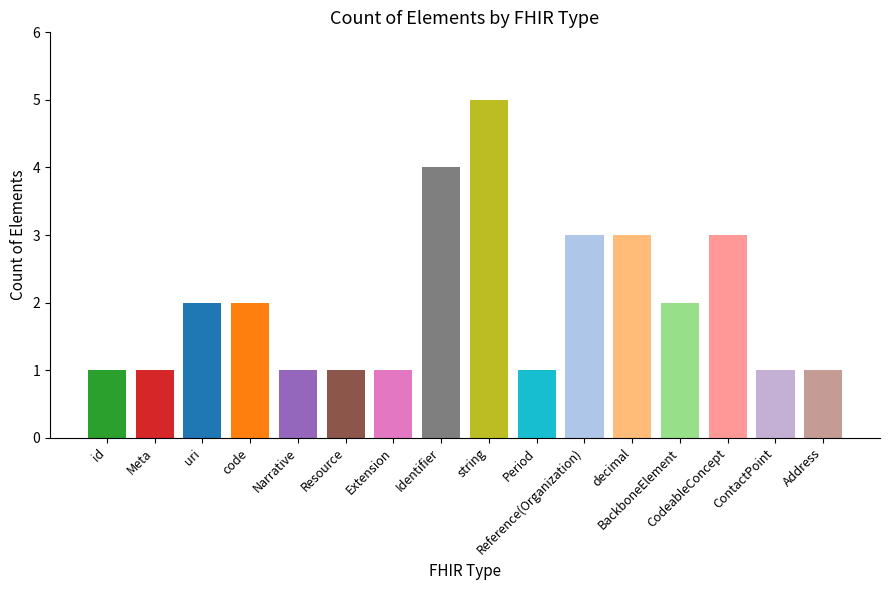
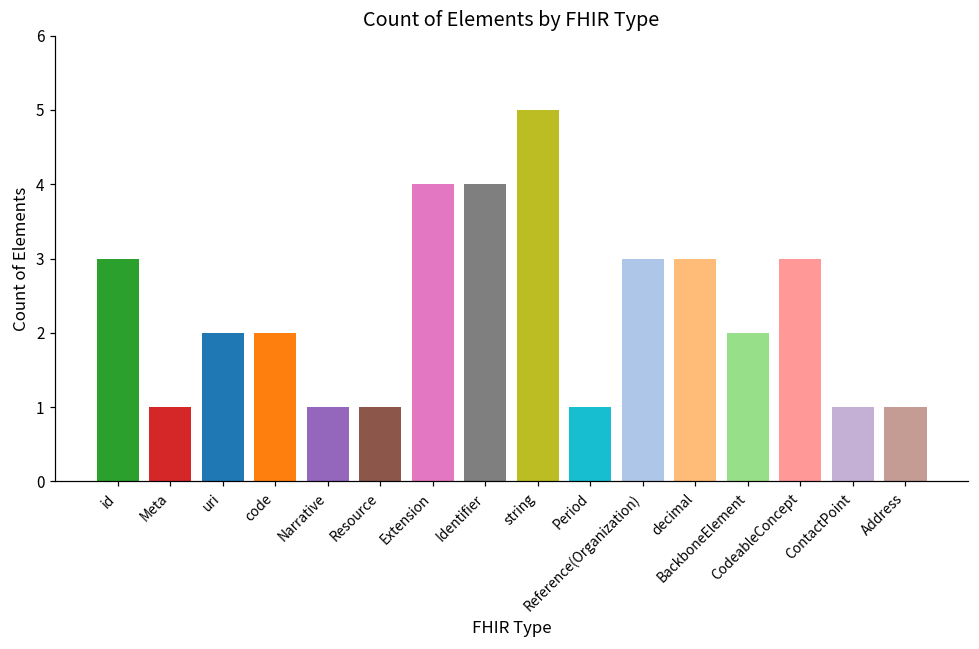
id: 1 -> 3
Extension: 1 -> 4
